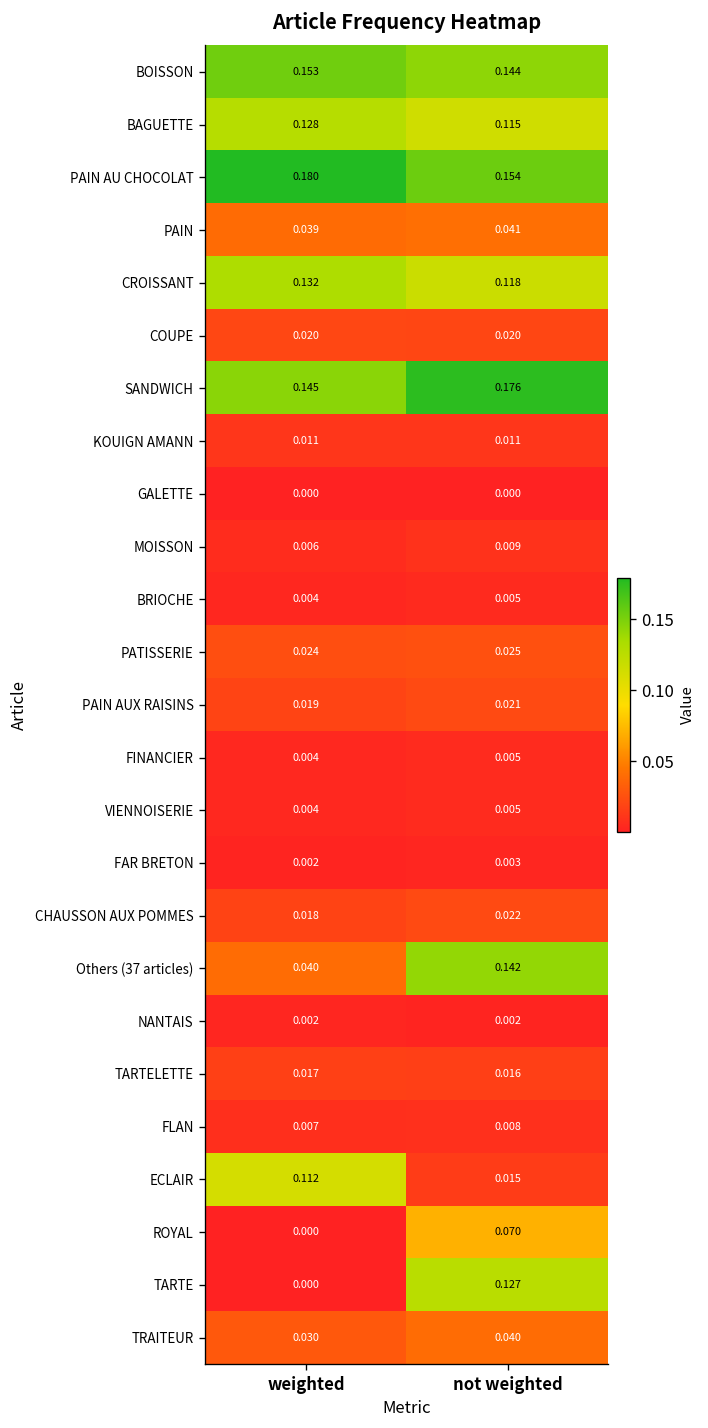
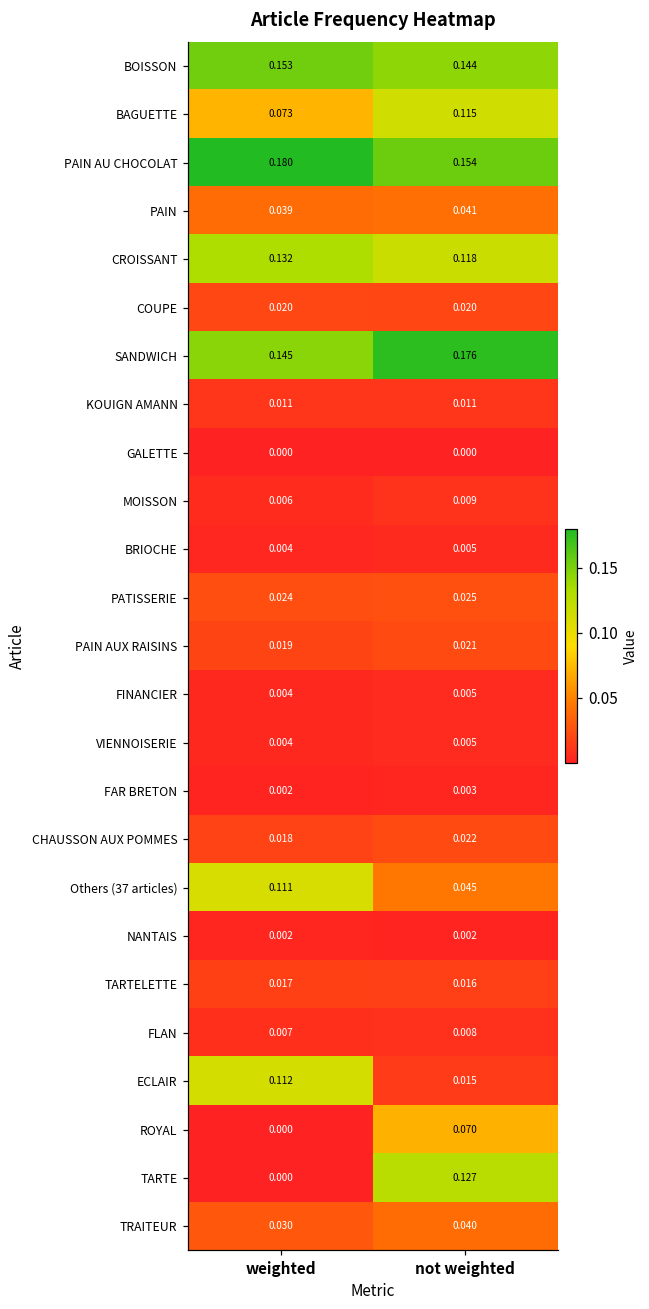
BAGUETTE, weighted: 0.128 -> 0.073
Others (37 articles), weighted: 0.040 -> 0.111
Others (37 articles), not weighted: 0.142 -> 0.045
